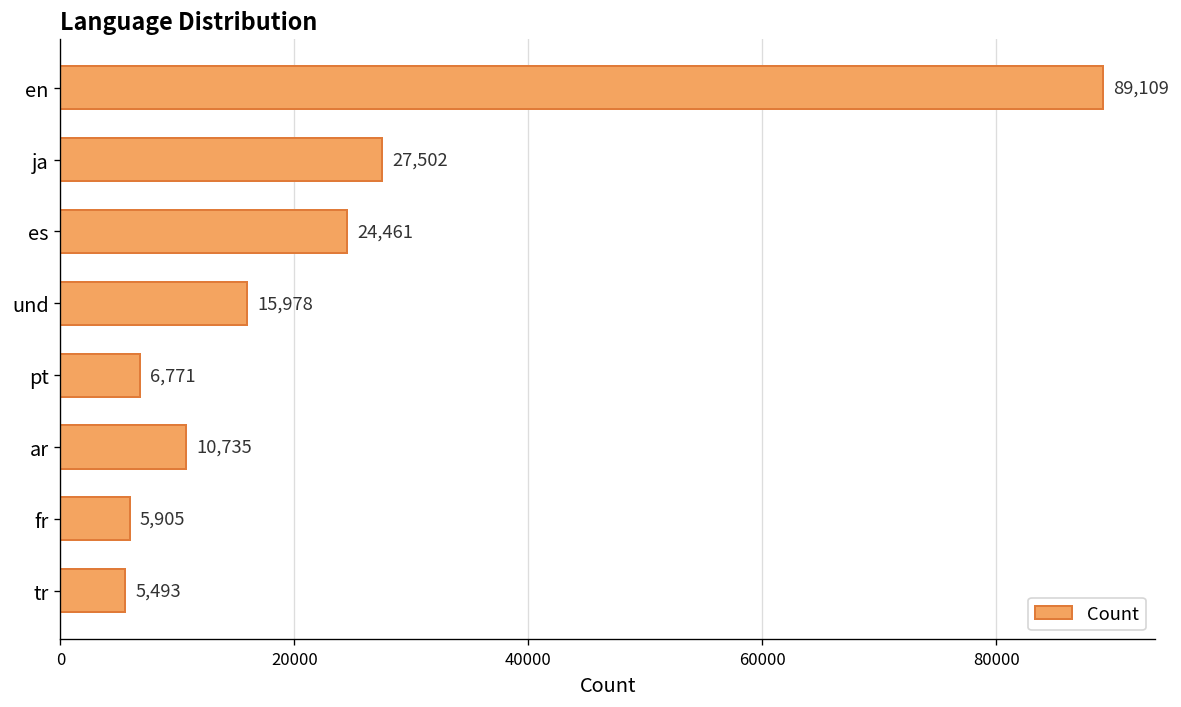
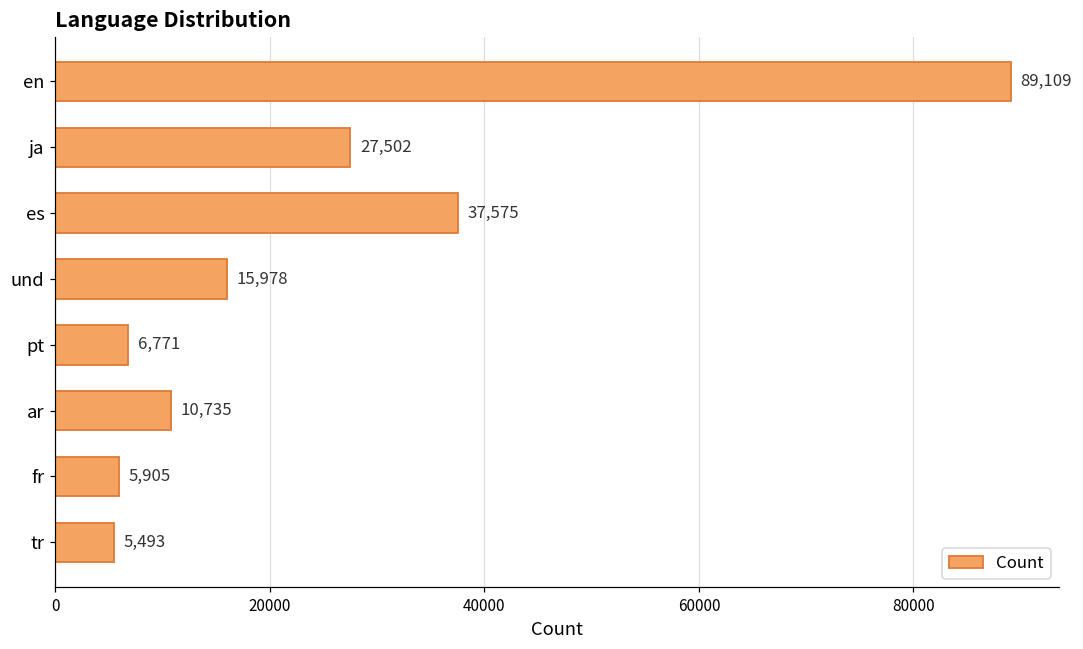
es: 24,461 -> 37,575
